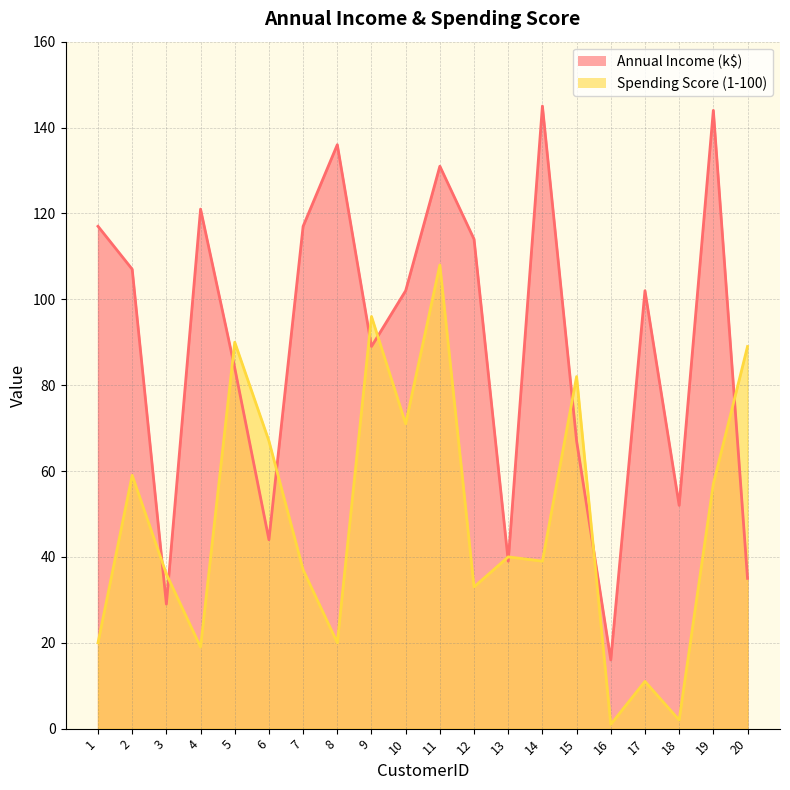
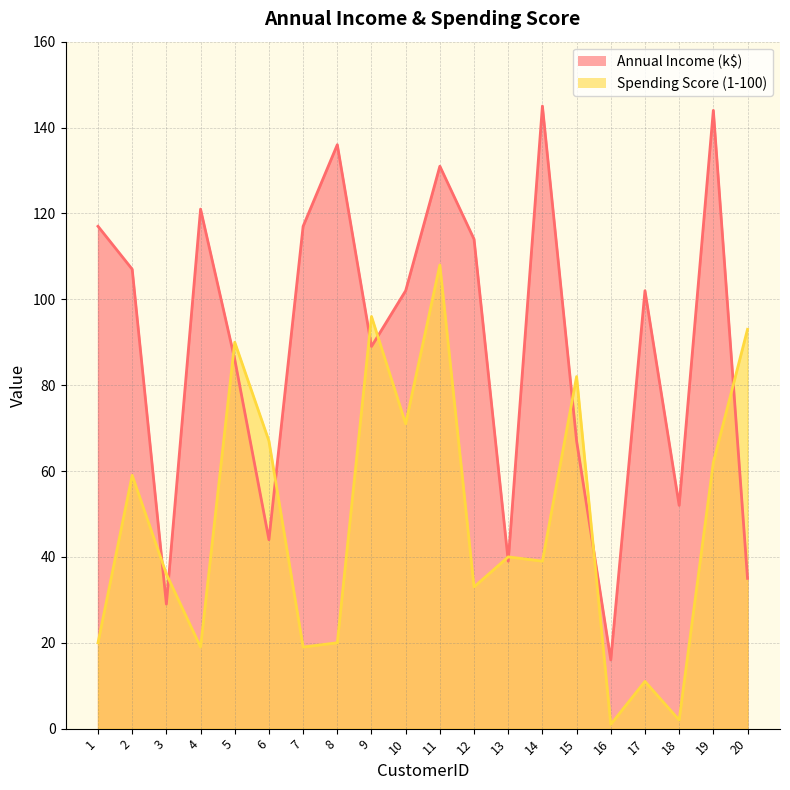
Annual Income (k$), 5: 84 -> 86
Spending Score (1-100), 7: 37 -> 19
Spending Score (1-100), 19: 57 -> 62
Spending Score (1-100), 20: 89 -> 93
